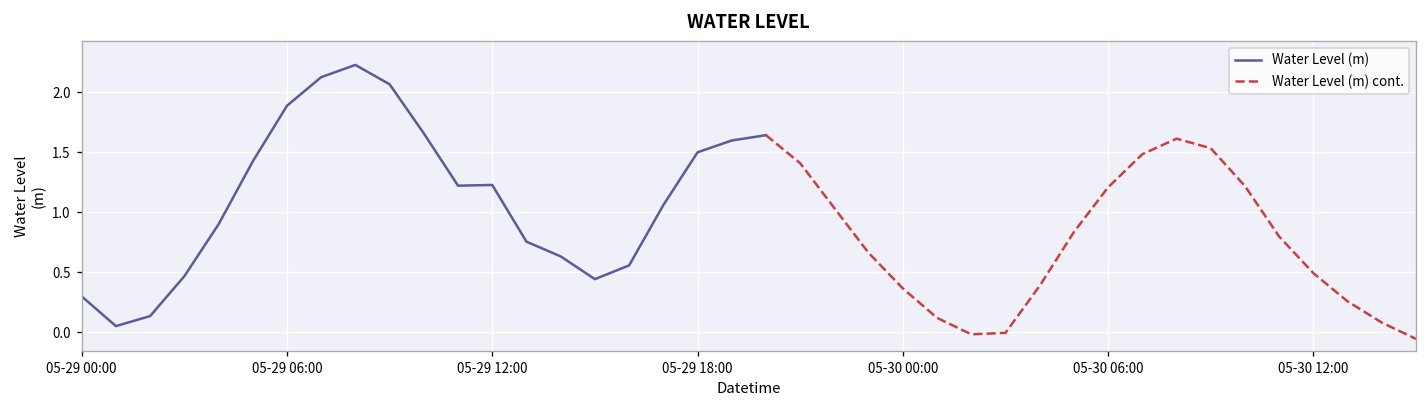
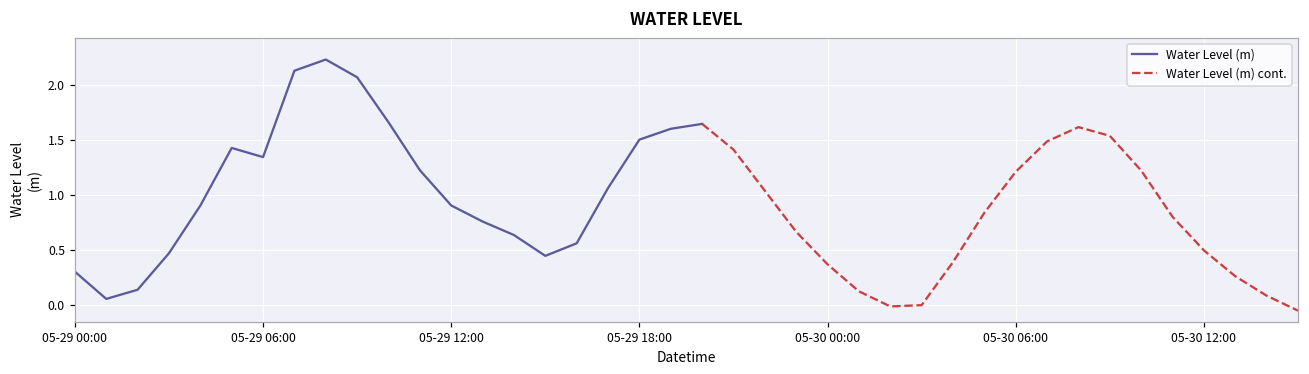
Water Level (m), 05-29 06:00: 1.9 -> 1.3
Water Level (m), 05-29 12:00: 1.2 -> 0.9
